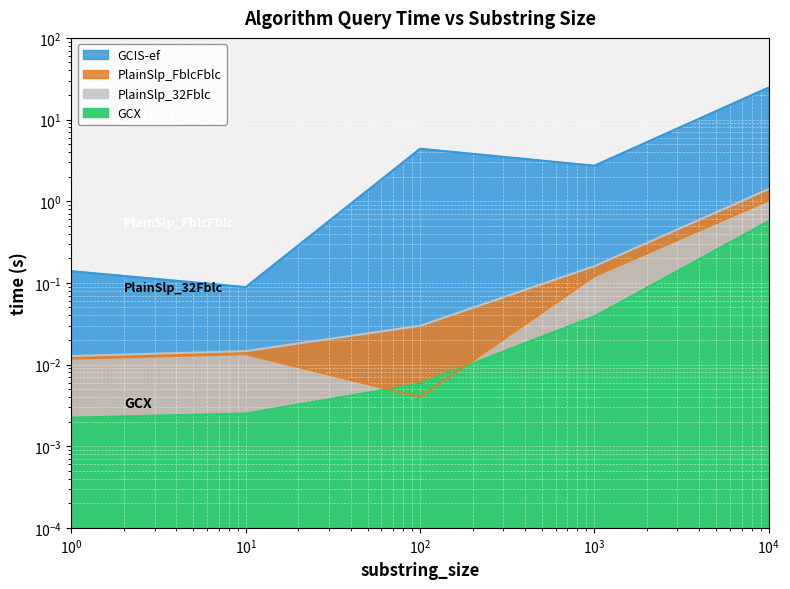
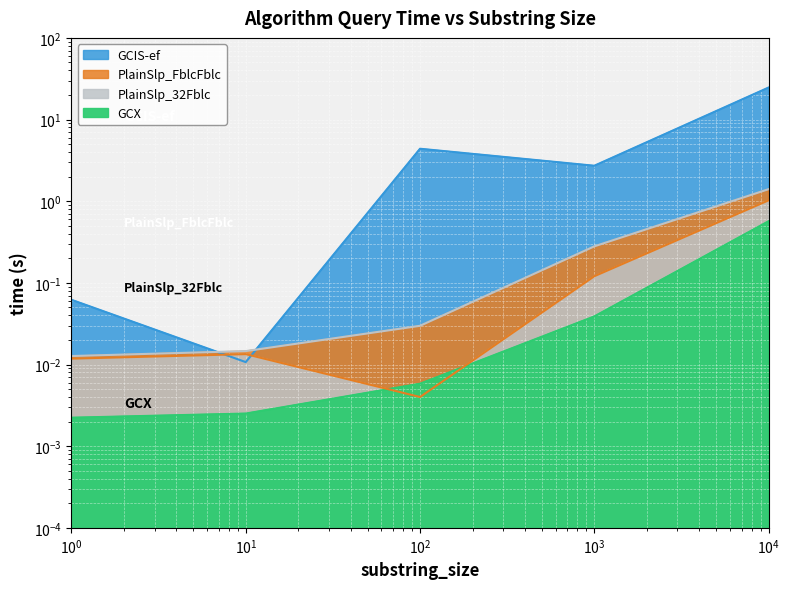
GCIS-ef, 10^0: 0.14 -> 0.06
GCIS-ef, 10^1: 0.09 -> 0.011
PlainSlp_FblcFblc, 10^3: 0.16 -> 0.28
